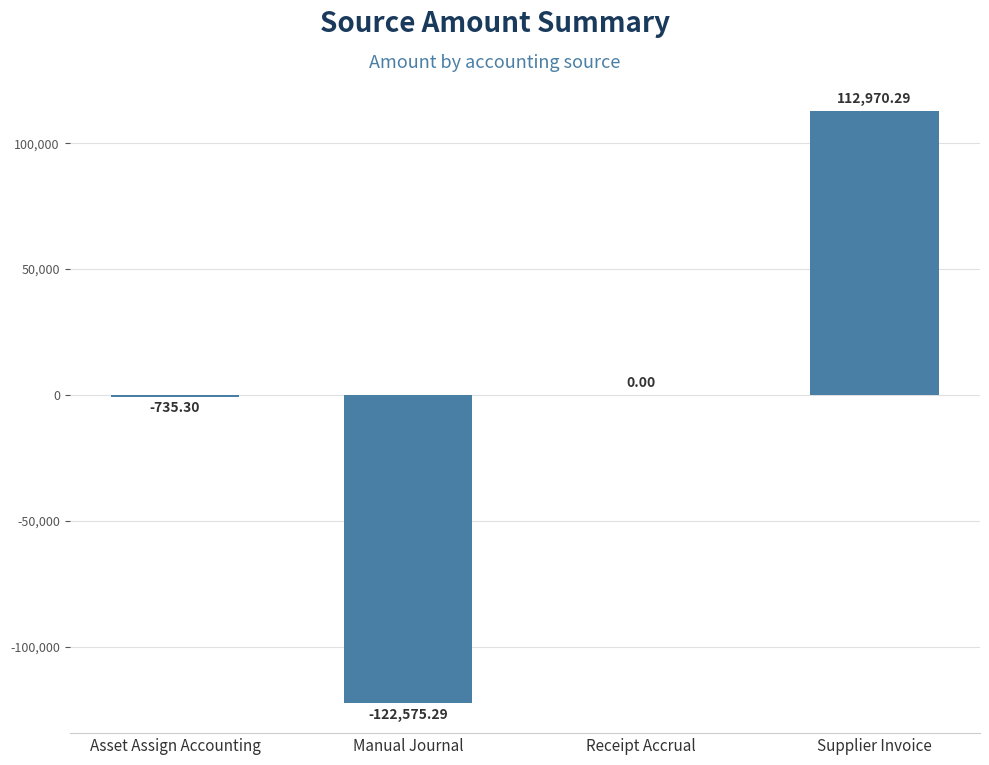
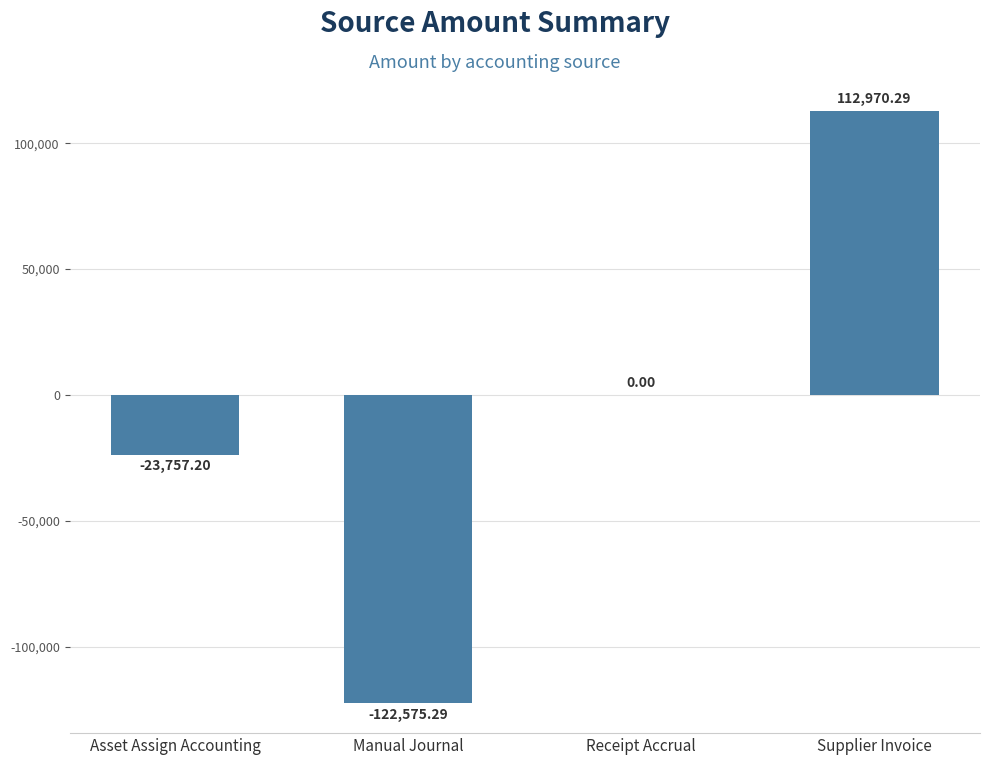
Asset Assign Accounting: -735.30 -> -23,757.20
